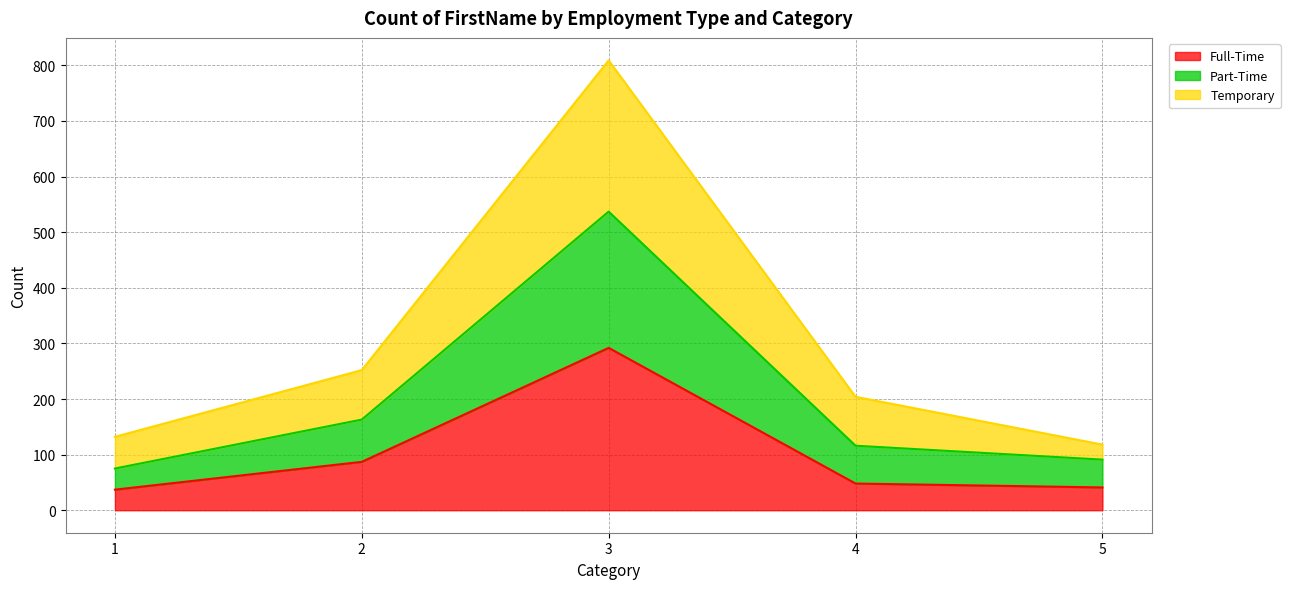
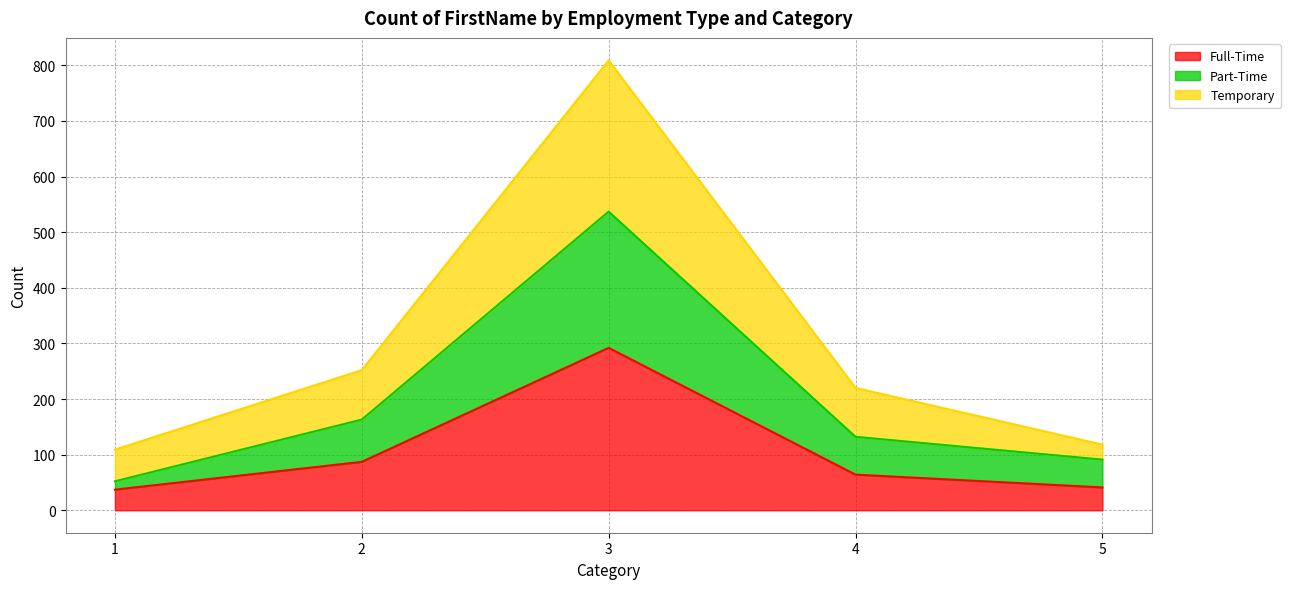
Part-Time, 1: 40 -> 20
Full-Time, 4: 50 -> 60
